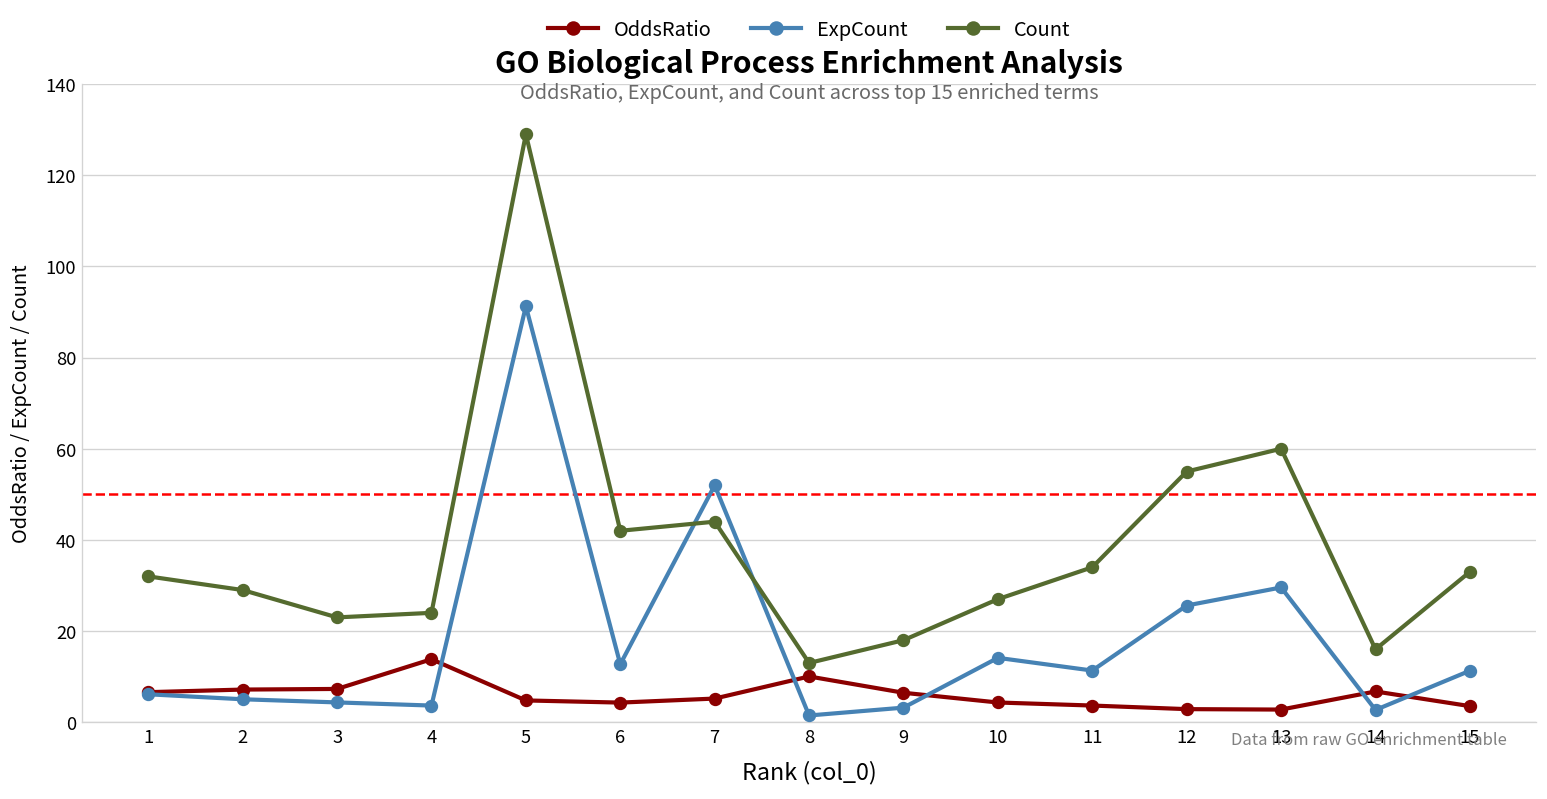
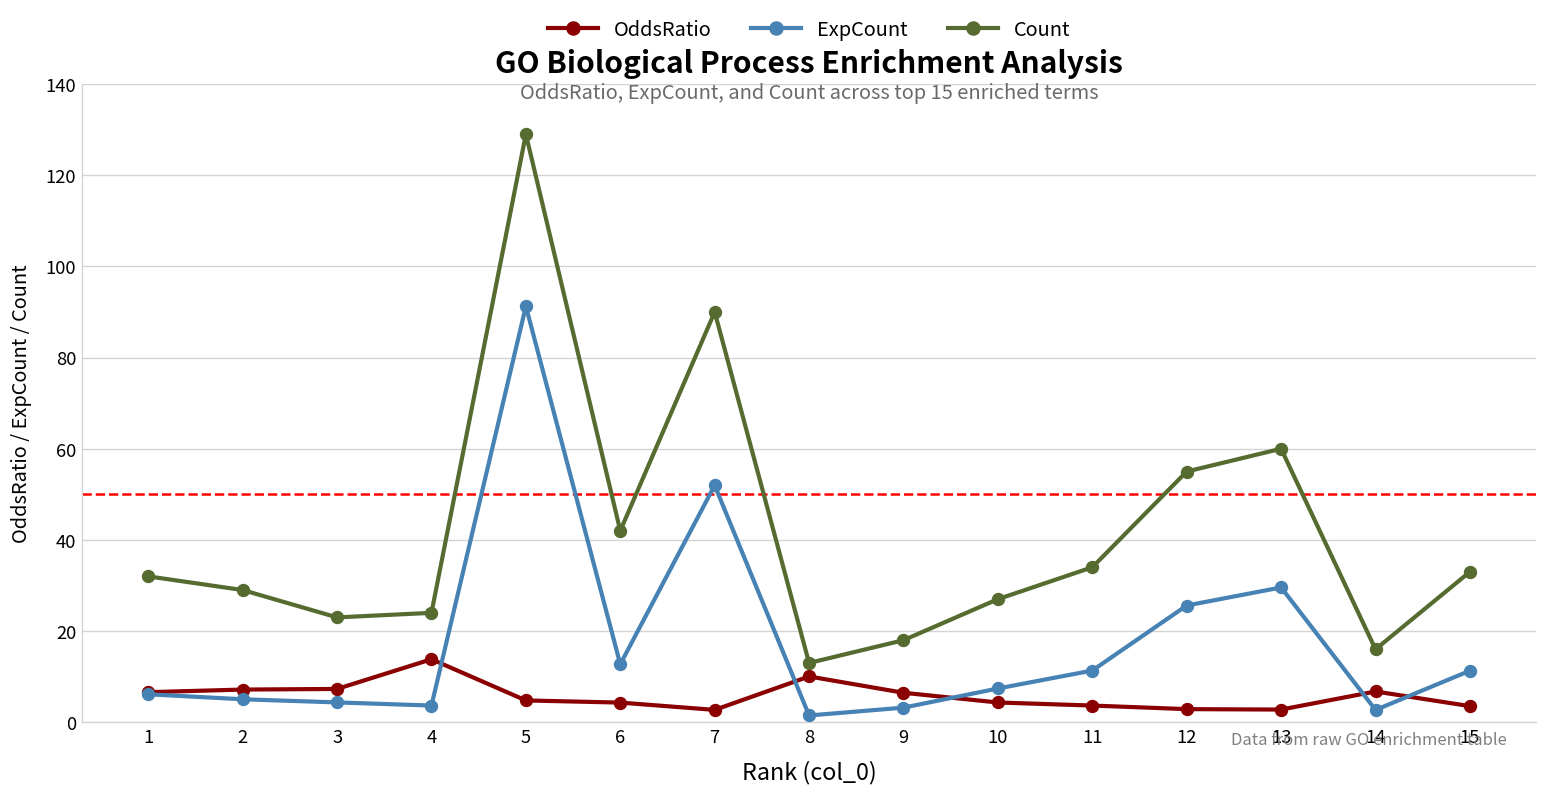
OddsRatio, 7: 5 -> 3
Count, 7: 44 -> 90
ExpCount, 10: 14 -> 7
